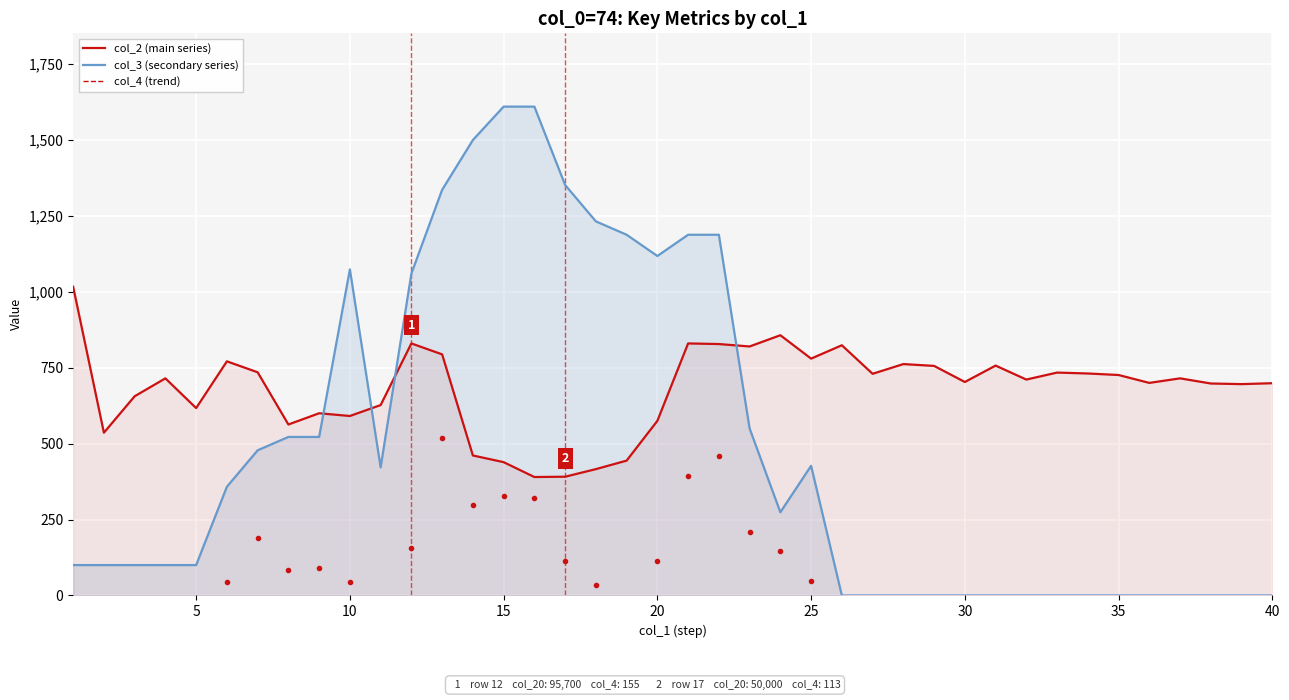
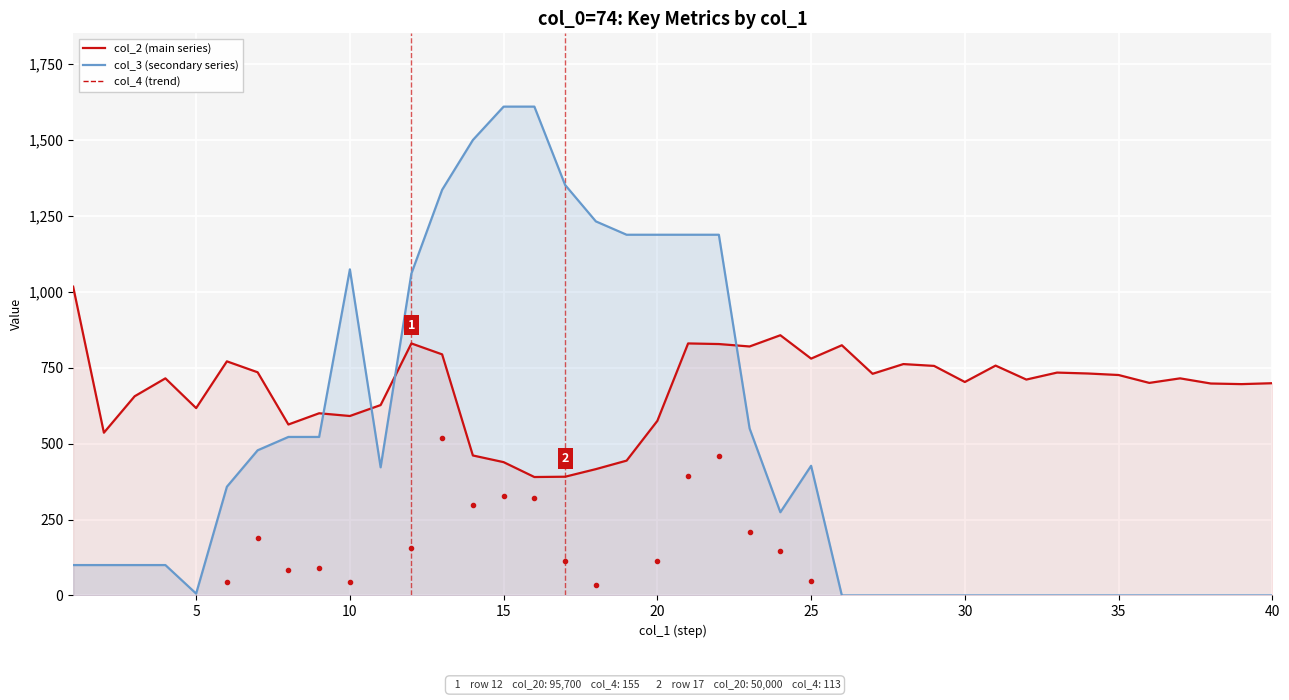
col_3 (secondary series), 5: 100 -> 10
col_3 (secondary series), 20: 1,120 -> 1,190
